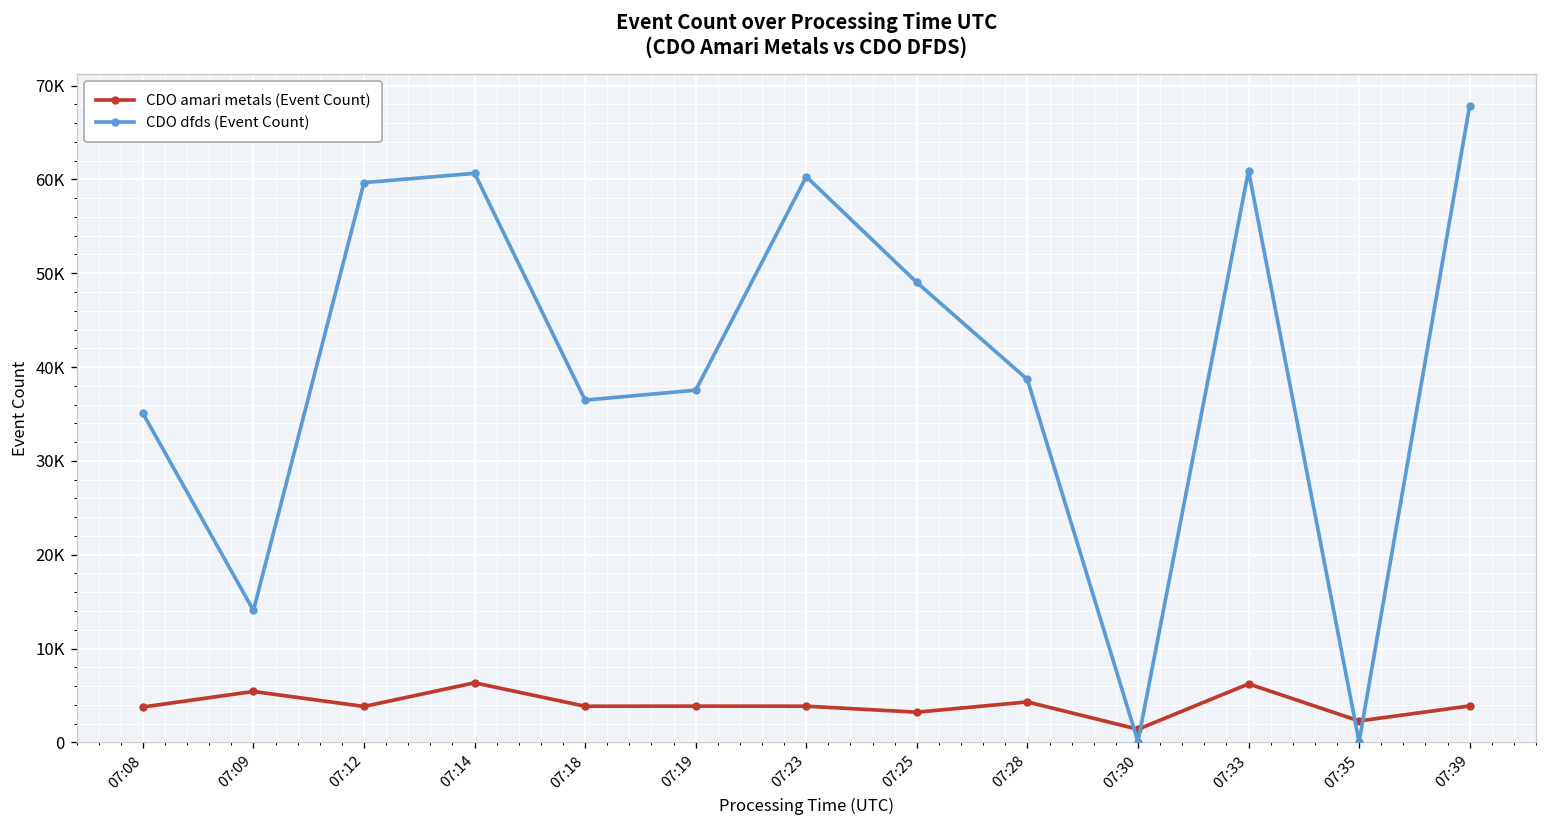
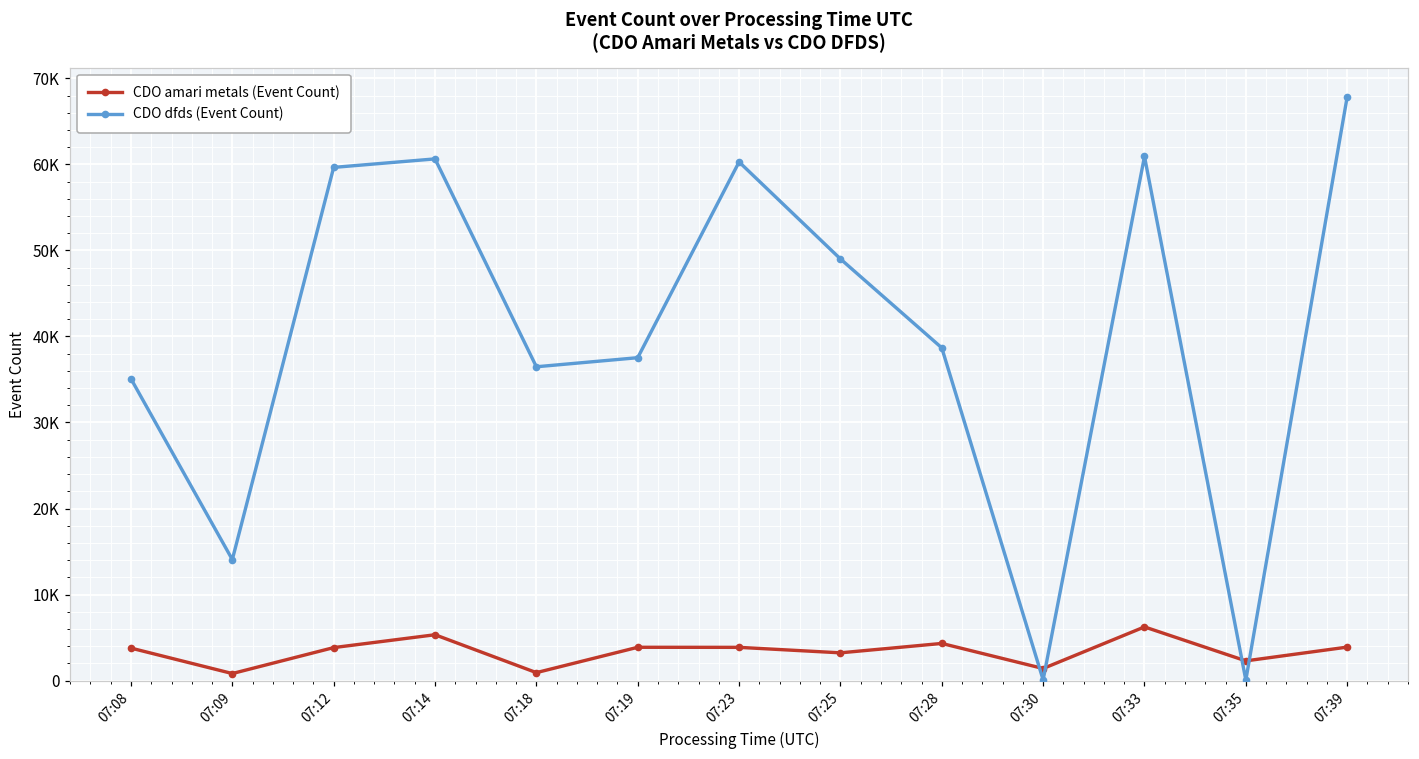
CDO amari metals (Event Count), 07:09: 5000 -> 1000
CDO amari metals (Event Count), 07:14: 6000 -> 5000
CDO amari metals (Event Count), 07:18: 4000 -> 1000
